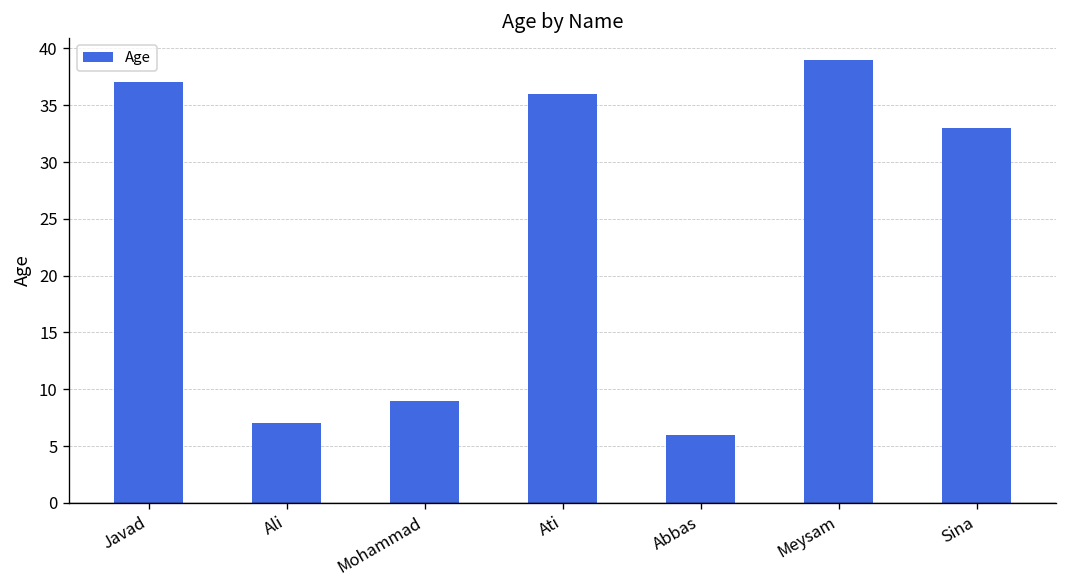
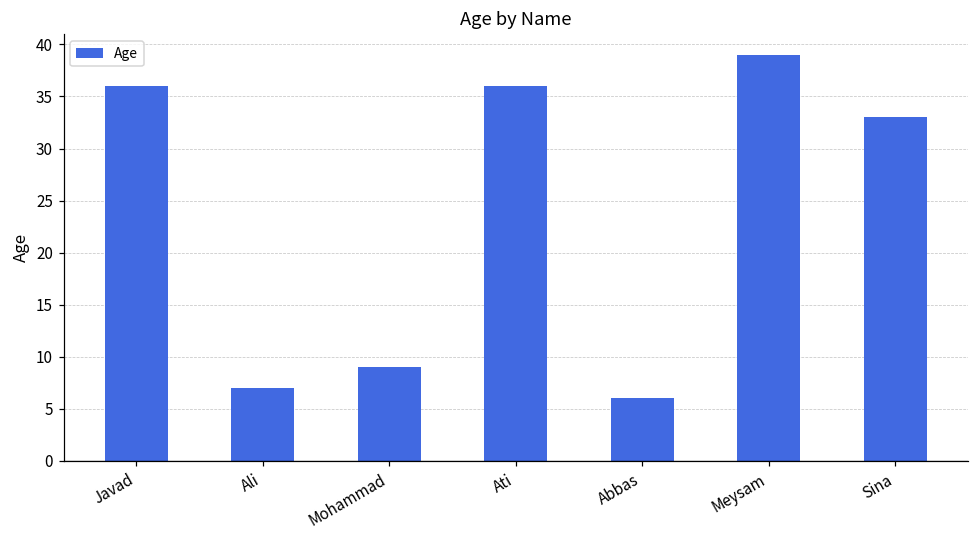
Javad: 37 -> 36
